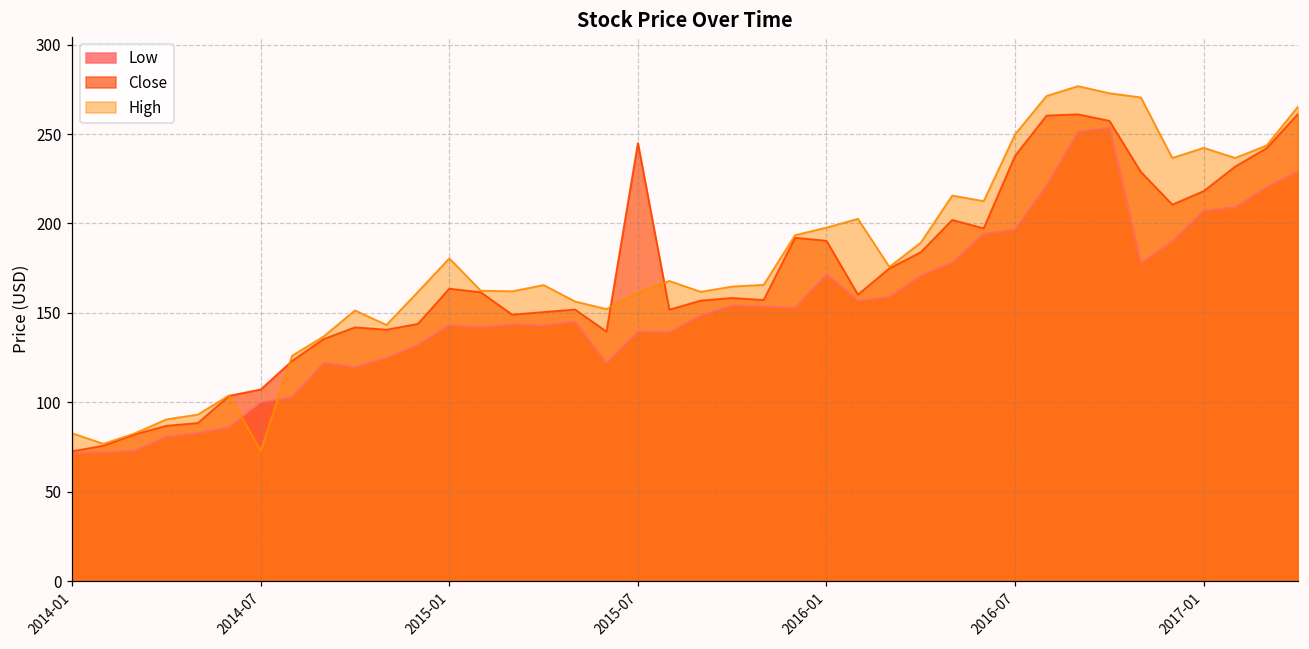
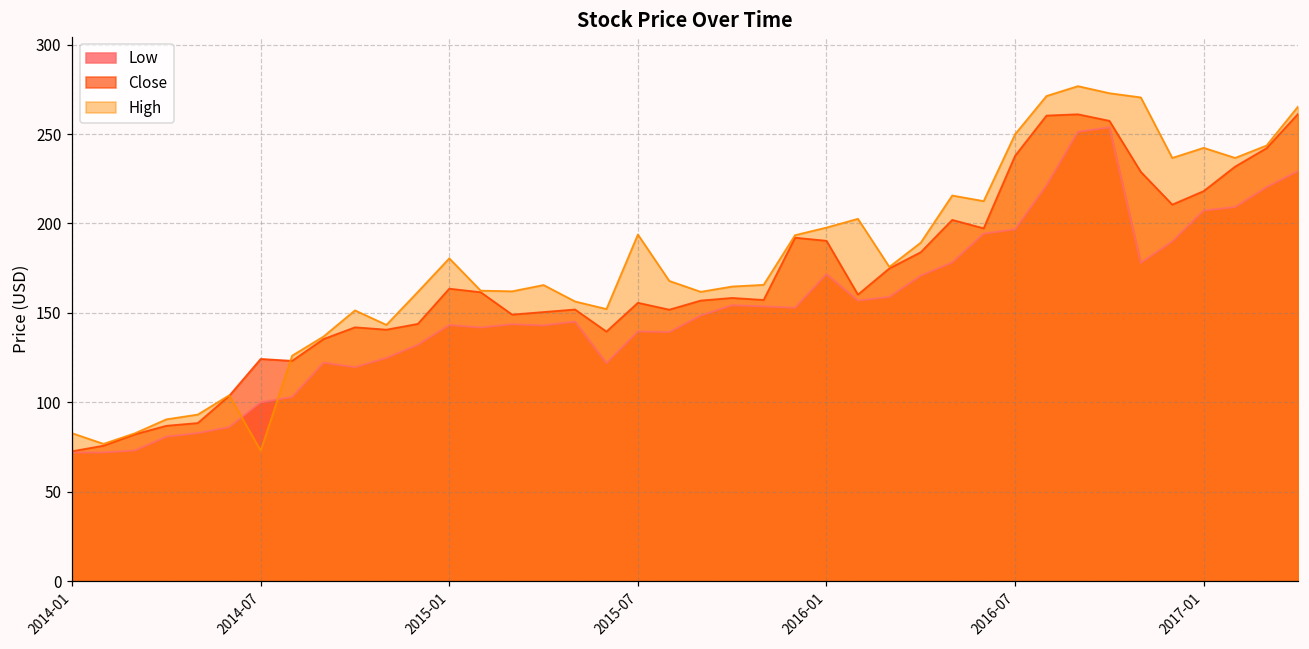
Close, 2014-07: 107 -> 124
Close, 2015-07: 245 -> 156
High, 2015-07: 161 -> 194
